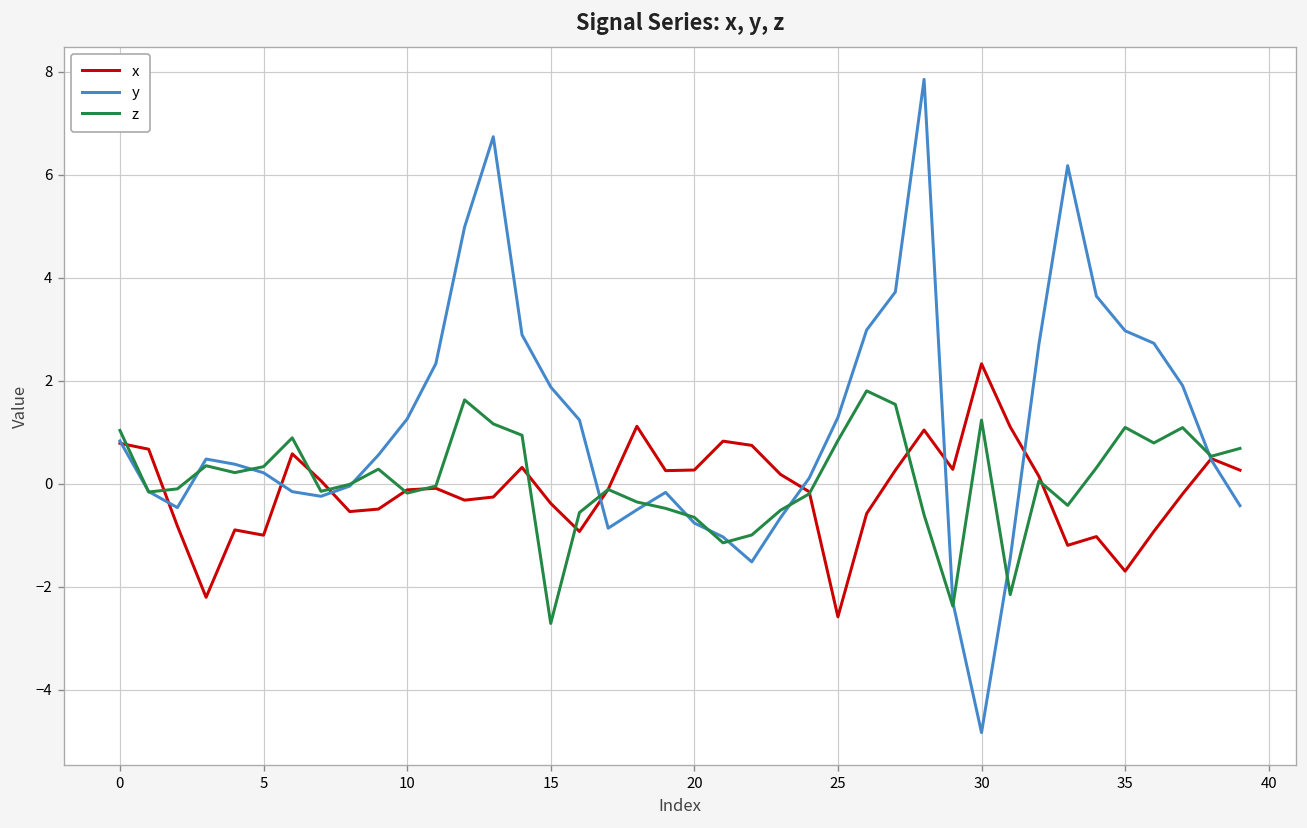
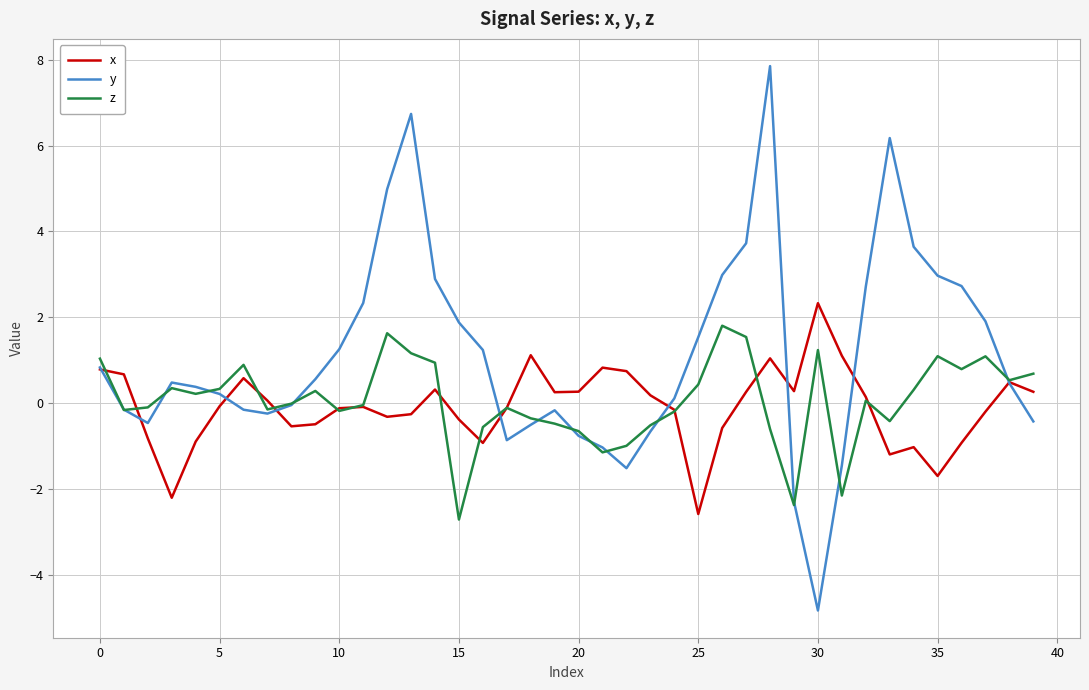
x, 5: -1.0 -> -0.1
y, 25: 1.3 -> 1.5
z, 25: 0.8 -> 0.4
